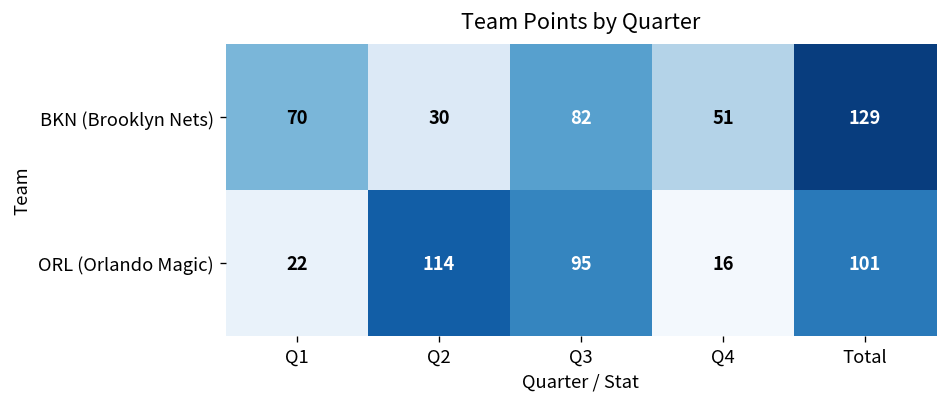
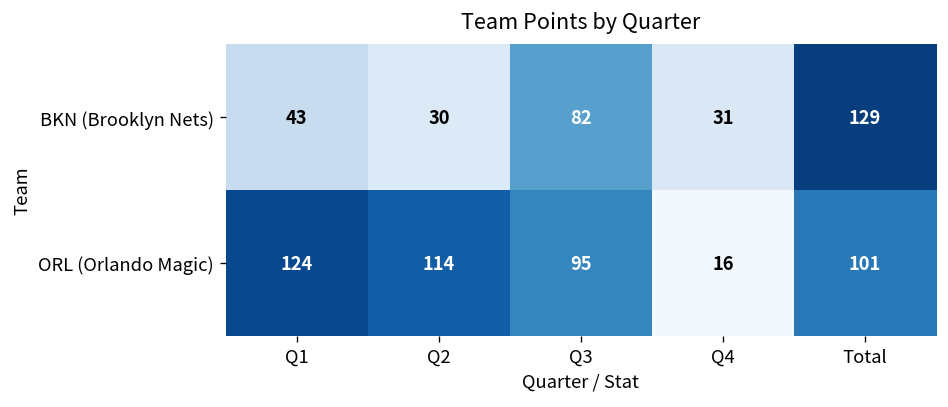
BKN (Brooklyn Nets), Q1: 70 -> 43
BKN (Brooklyn Nets), Q4: 51 -> 31
ORL (Orlando Magic), Q1: 22 -> 124
